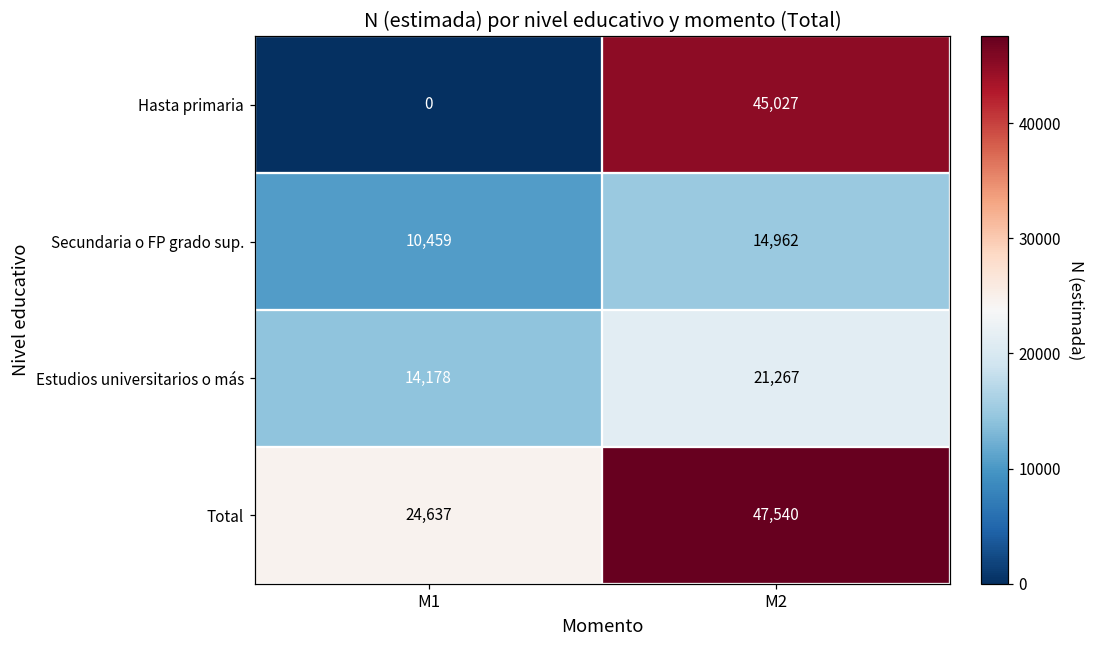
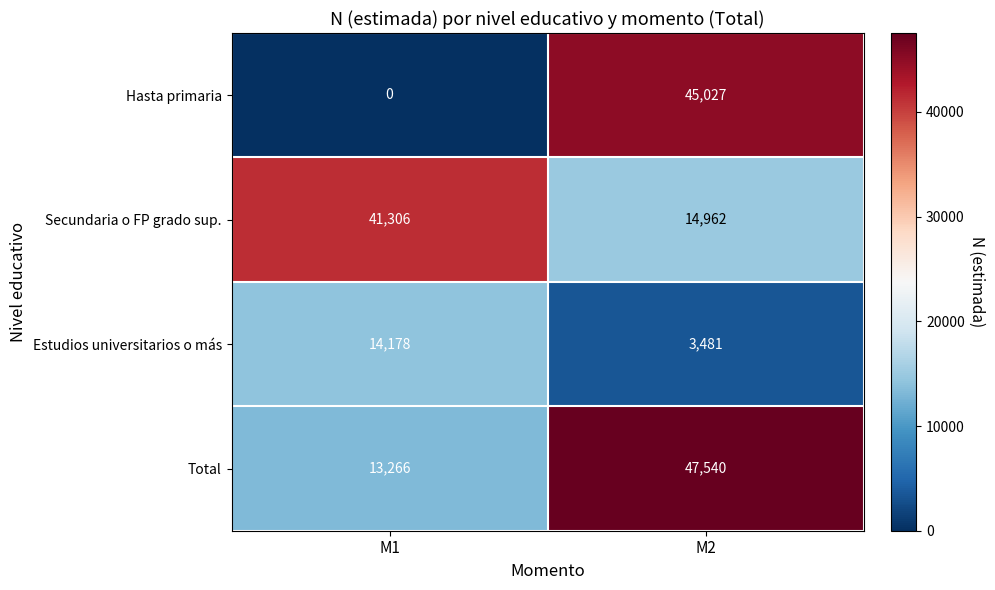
Secundaria o FP grado sup., M1: 10,459 -> 41,306
Estudios universitarios o más, M2: 21,267 -> 3,481
Total, M1: 24,637 -> 13,266
